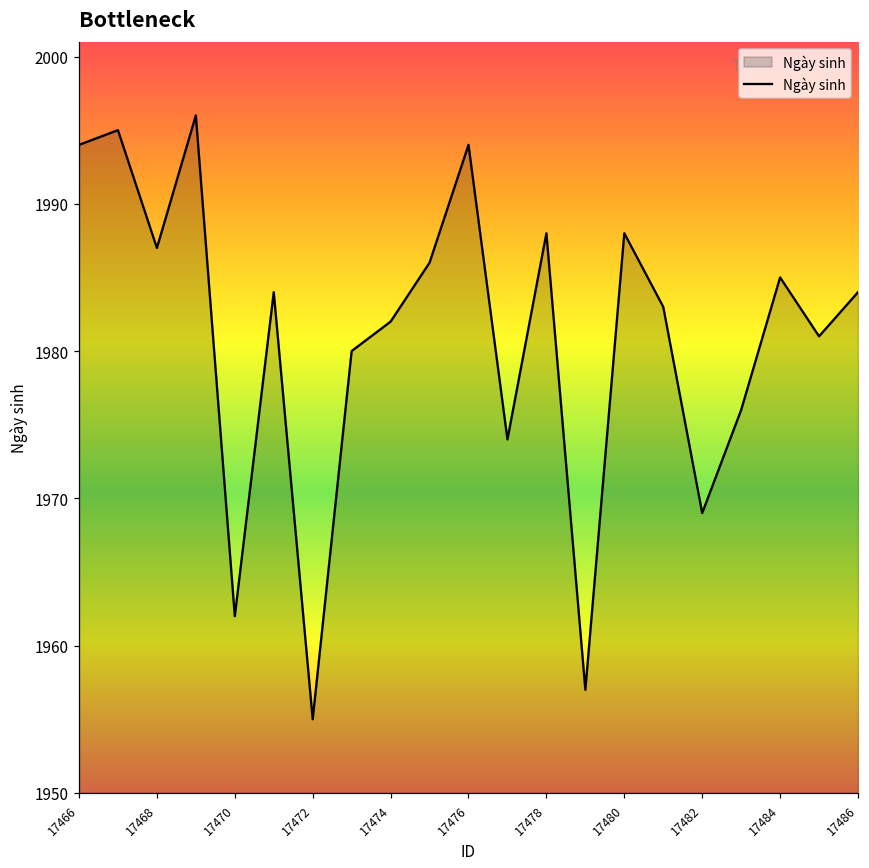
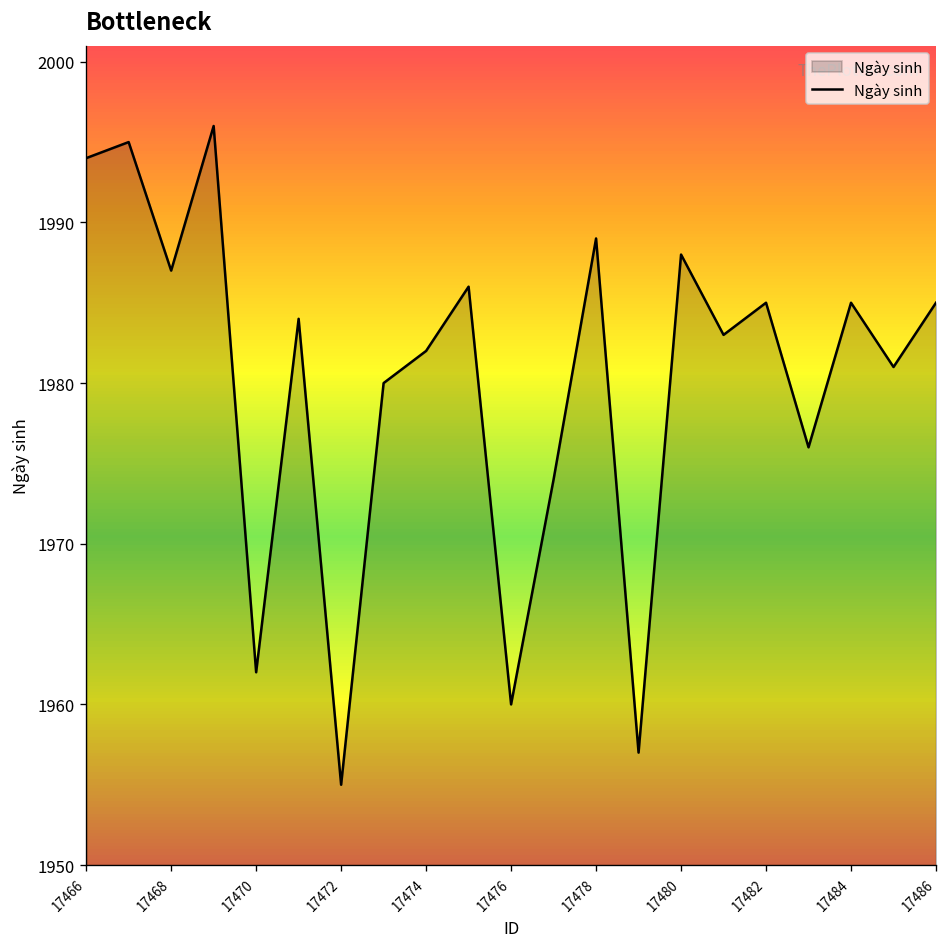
17476: 1994 -> 1960
17478: 1988 -> 1989
17482: 1969 -> 1985
17486: 1984 -> 1985
